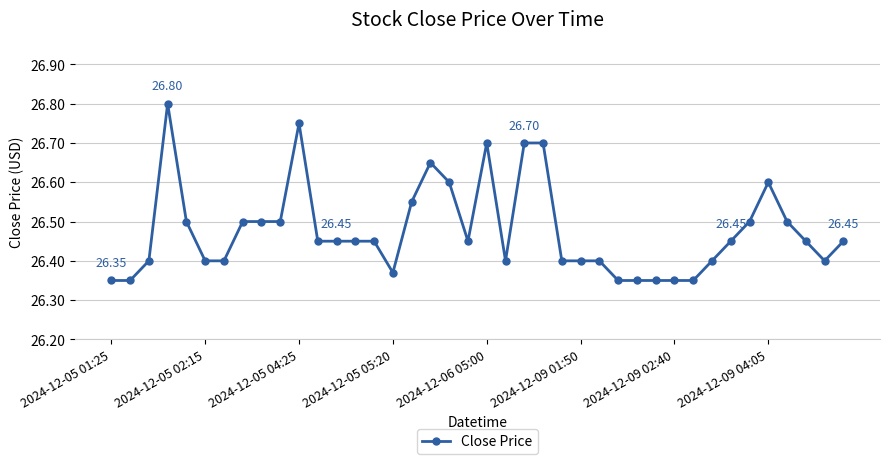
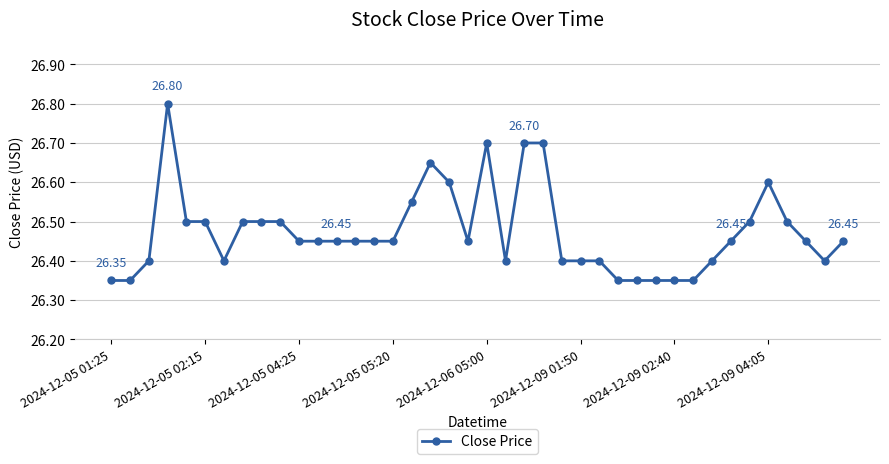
2024-12-05 02:15: 26.4 -> 26.5
2024-12-05 04:25: 26.75 -> 26.45
2024-12-05 05:20: 26.37 -> 26.45
